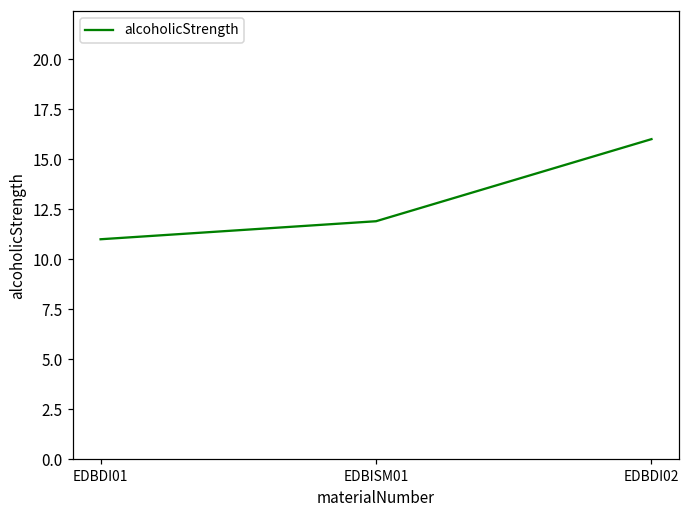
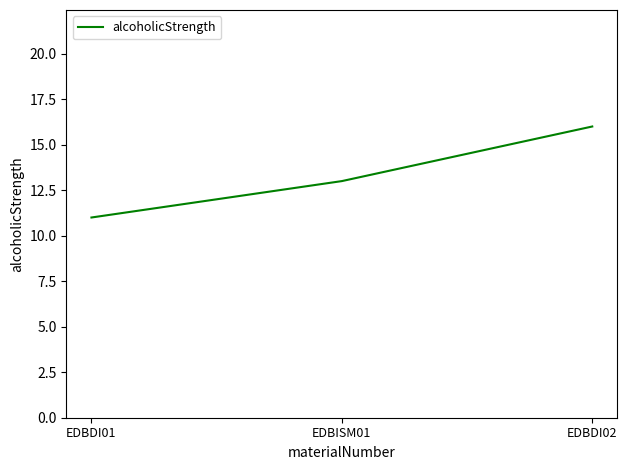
EDBISM01: 11.9 -> 13.0
